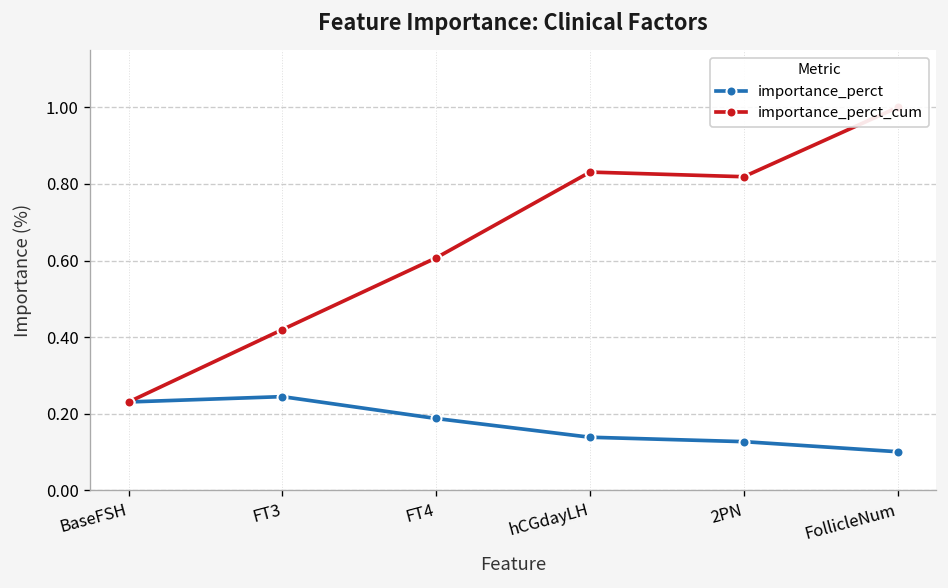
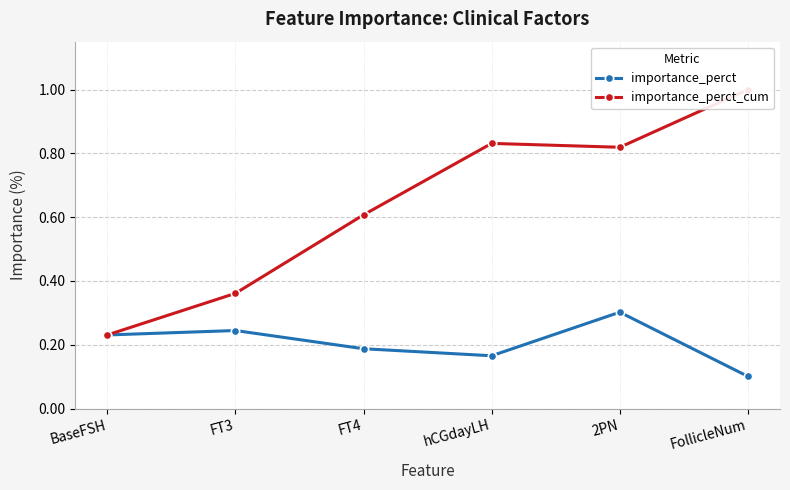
importance_perct_cum, FT3: 0.42 -> 0.36
importance_perct, hCGdayLH: 0.14 -> 0.17
importance_perct, 2PN: 0.13 -> 0.30
